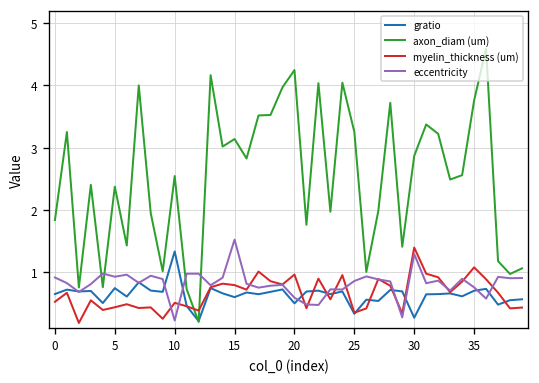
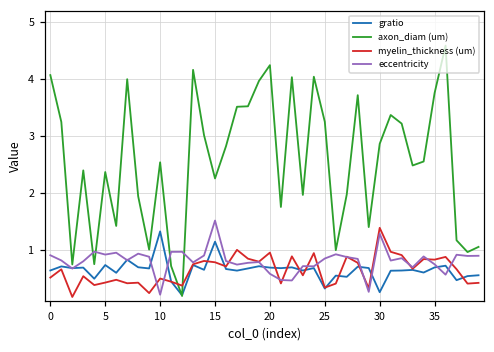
axon_diam (um), 0: 1.8 -> 4.1
gratio, 15: 0.6 -> 1.1
axon_diam (um), 15: 3.1 -> 2.3
gratio, 20: 0.5 -> 0.7
myelin_thickness (um), 35: 1.1 -> 0.8
